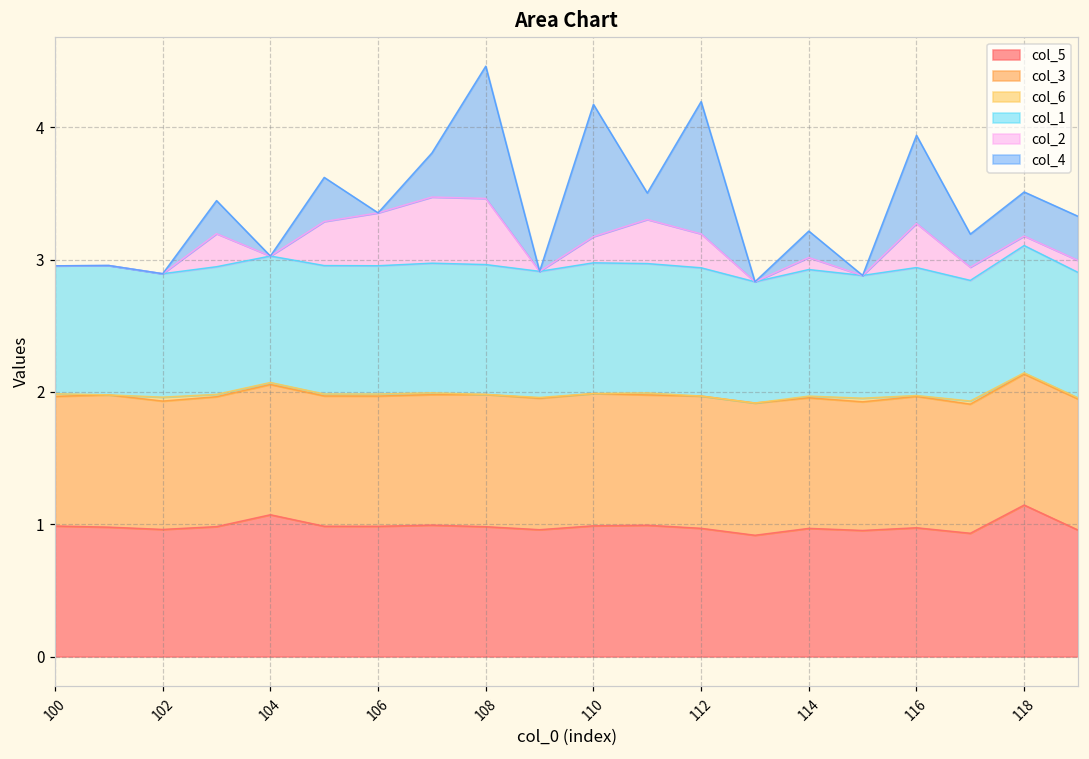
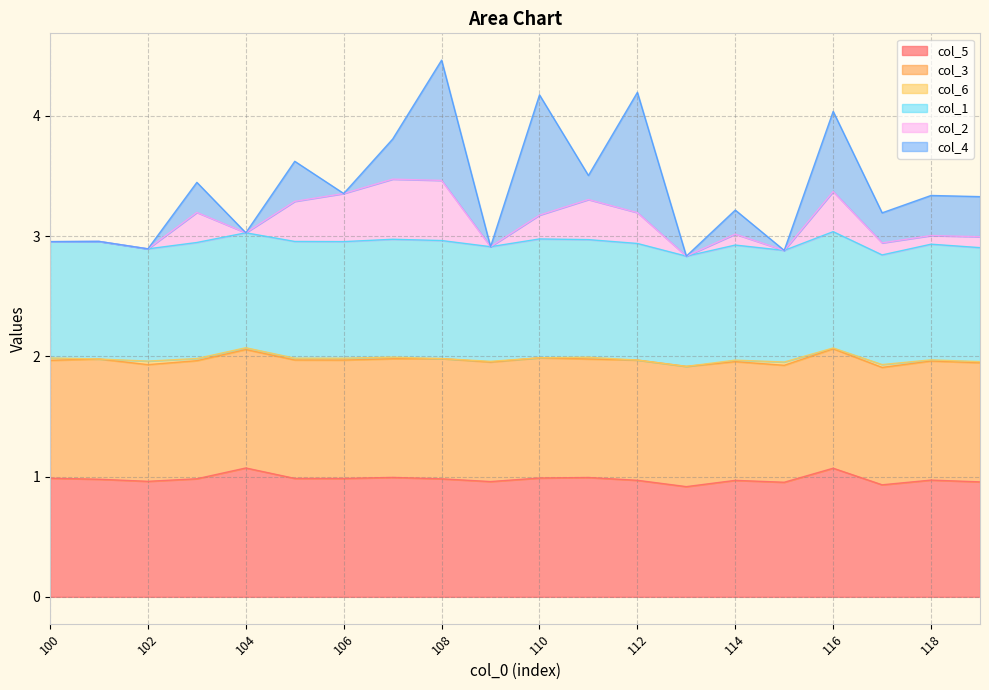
col_5, 116: 0.97 -> 1.07
col_5, 118: 1.15 -> 0.97
